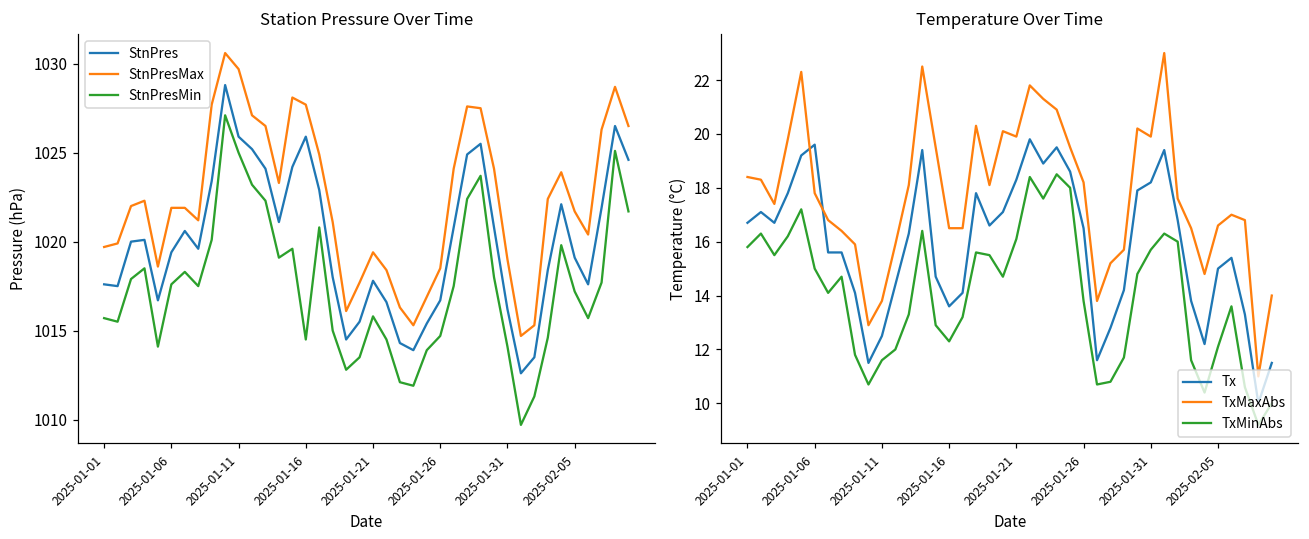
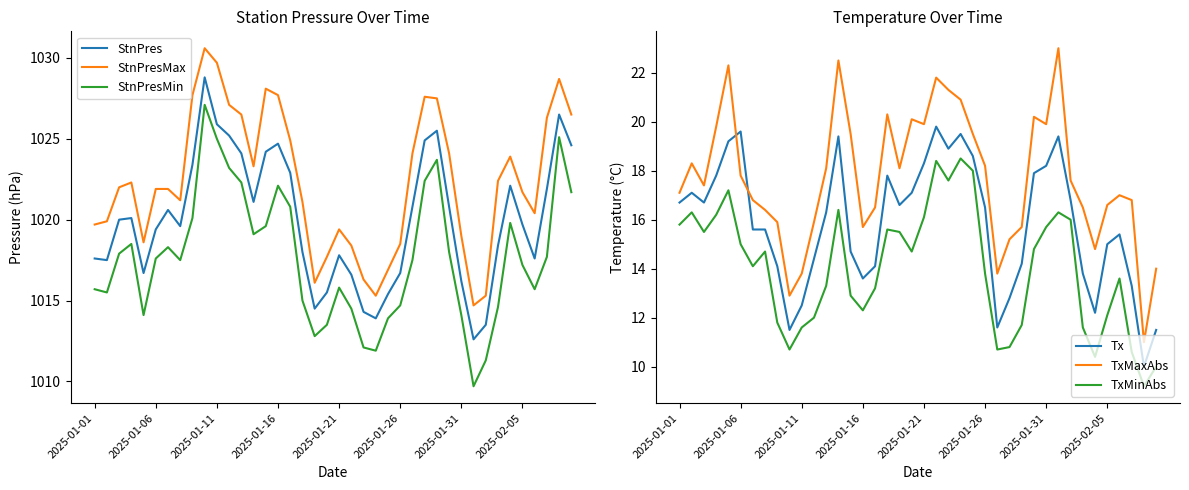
Station Pressure Over Time, StnPres, 2025-01-16: 1025.9 -> 1024.7
Station Pressure Over Time, StnPresMin, 2025-01-16: 1014.5 -> 1022.1
Station Pressure Over Time, StnPres, 2025-02-05: 1019.1 -> 1019.7
Temperature Over Time, TxMaxAbs, 2025-01-01: 18.4 -> 17.1
Temperature Over Time, TxMaxAbs, 2025-01-16: 16.5 -> 15.7
